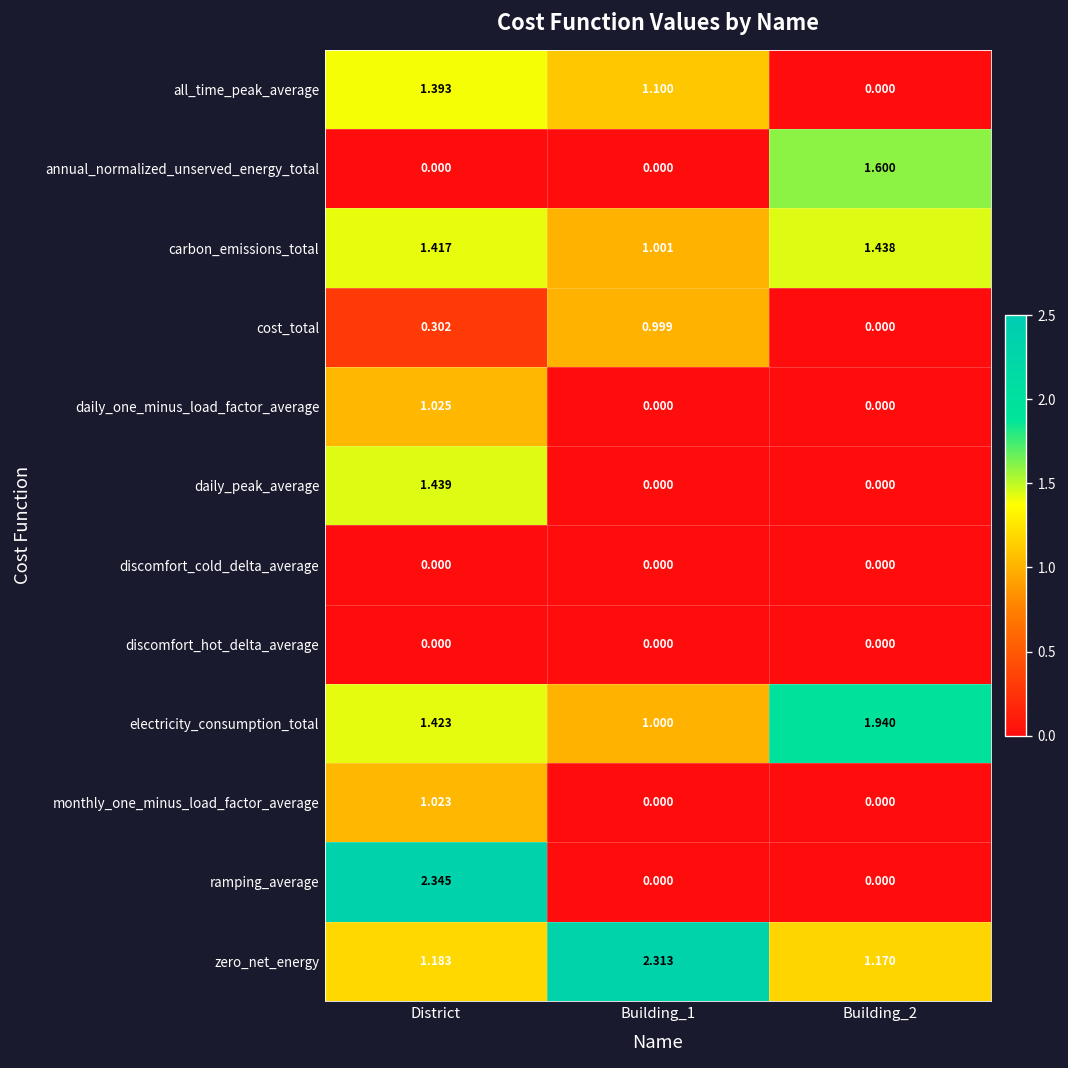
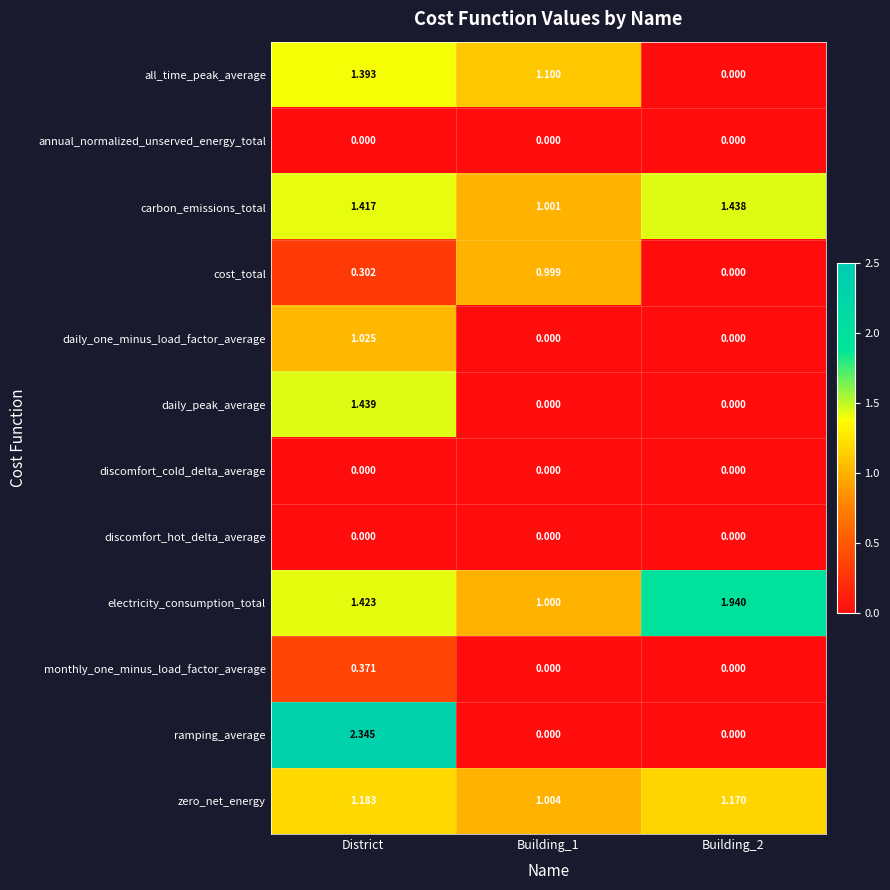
annual_normalized_unserved_energy_total, Building_2: 1.600 -> 0.000
monthly_one_minus_load_factor_average, District: 1.023 -> 0.371
zero_net_energy, Building_1: 2.313 -> 1.004
